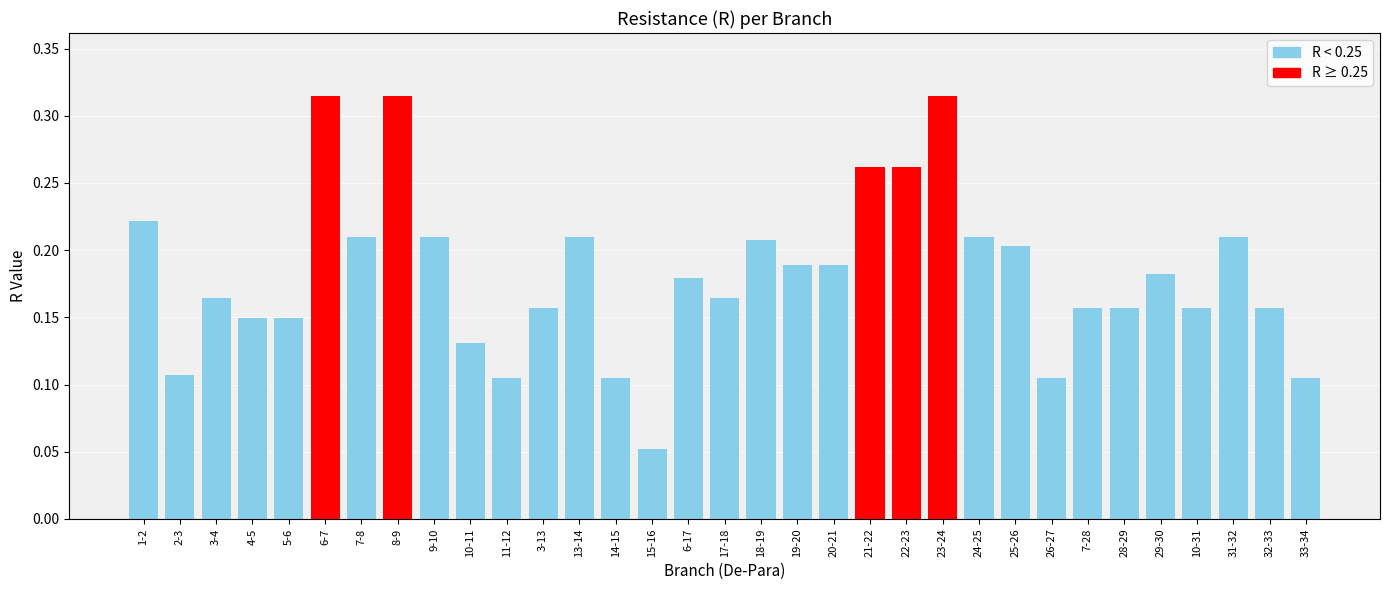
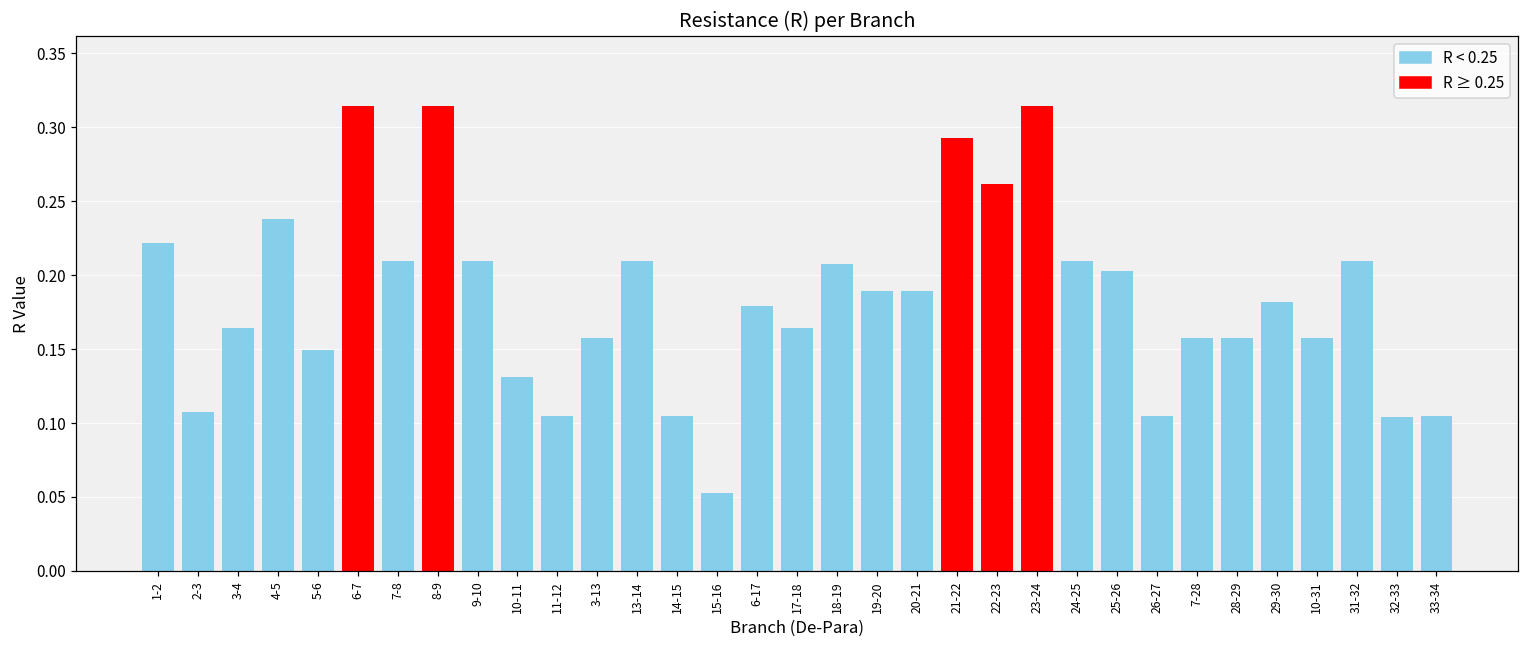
4-5: 0.150 -> 0.238
21-22: 0.262 -> 0.293
32-33: 0.157 -> 0.104
